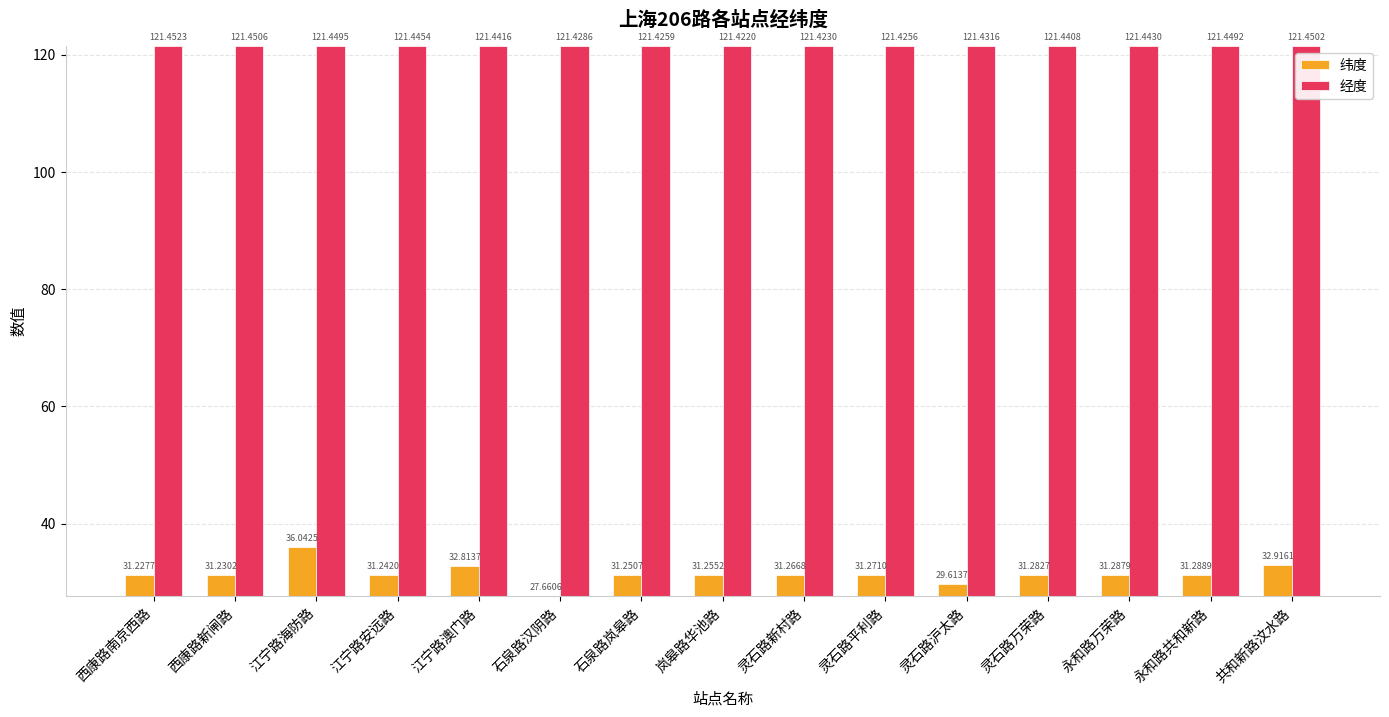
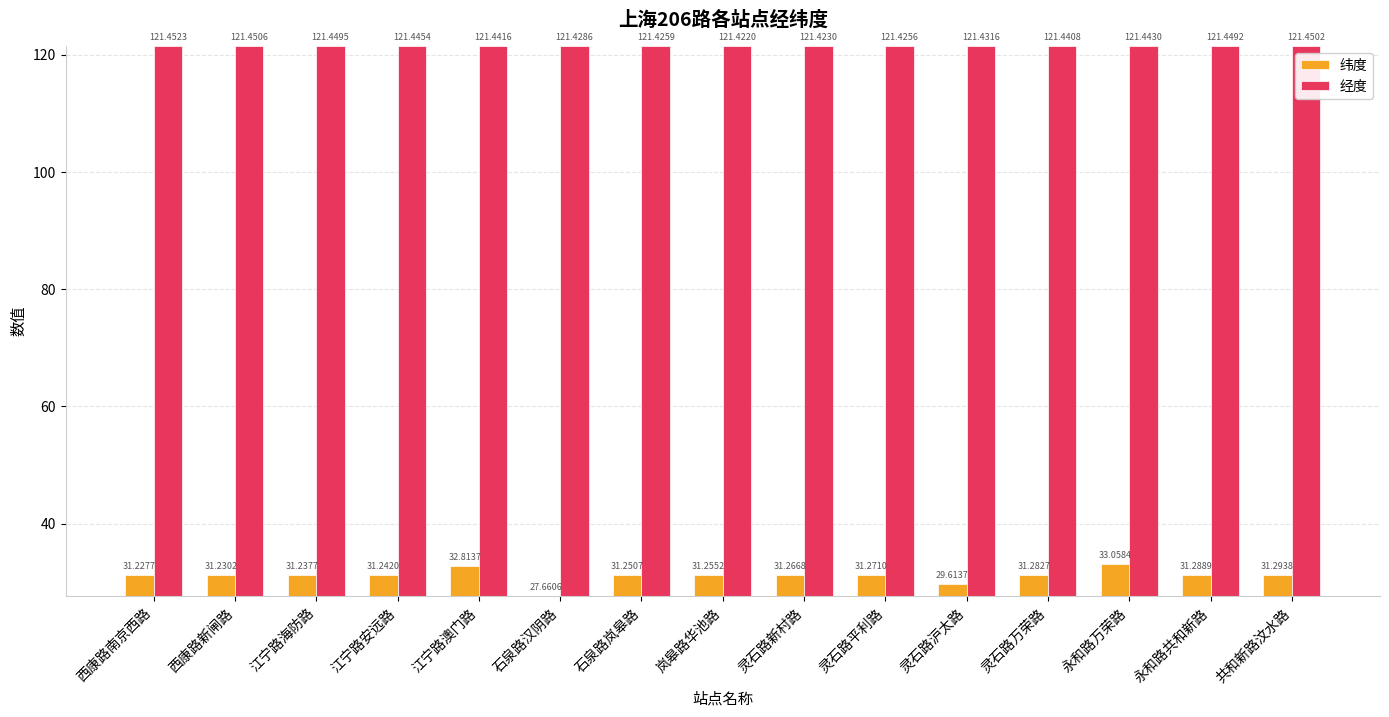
纬度, 江宁路海防路: 36.0425 -> 31.2377
纬度, 永和路万荣路: 31.2879 -> 33.0584
纬度, 共和新路汶水路: 32.9161 -> 31.2938
